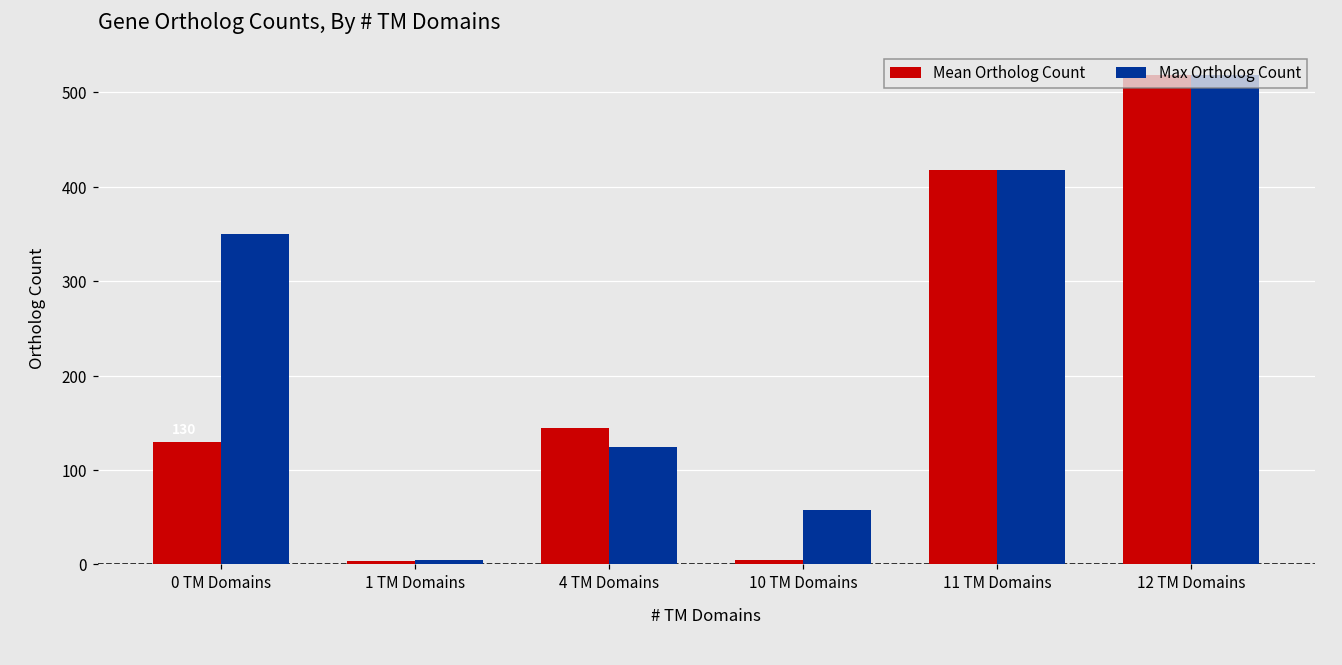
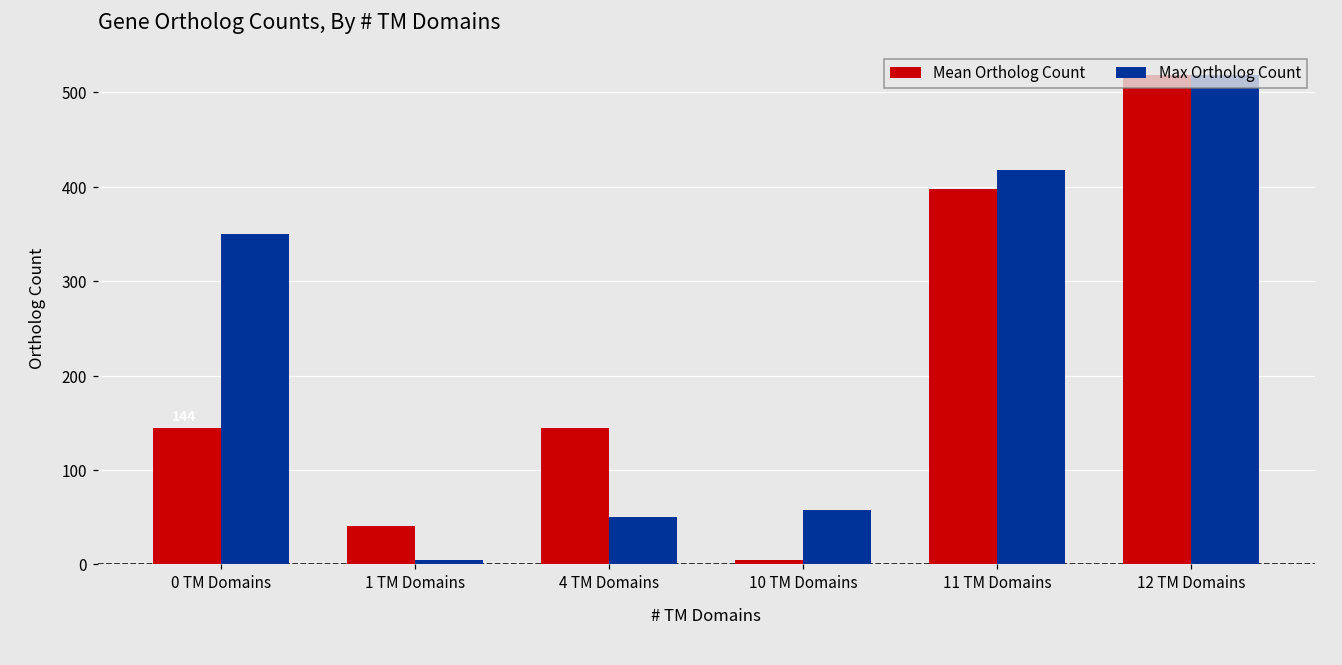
Mean Ortholog Count, 0 TM Domains: 130 -> 140
Mean Ortholog Count, 1 TM Domains: 0 -> 40
Max Ortholog Count, 4 TM Domains: 120 -> 50
Mean Ortholog Count, 11 TM Domains: 420 -> 400
